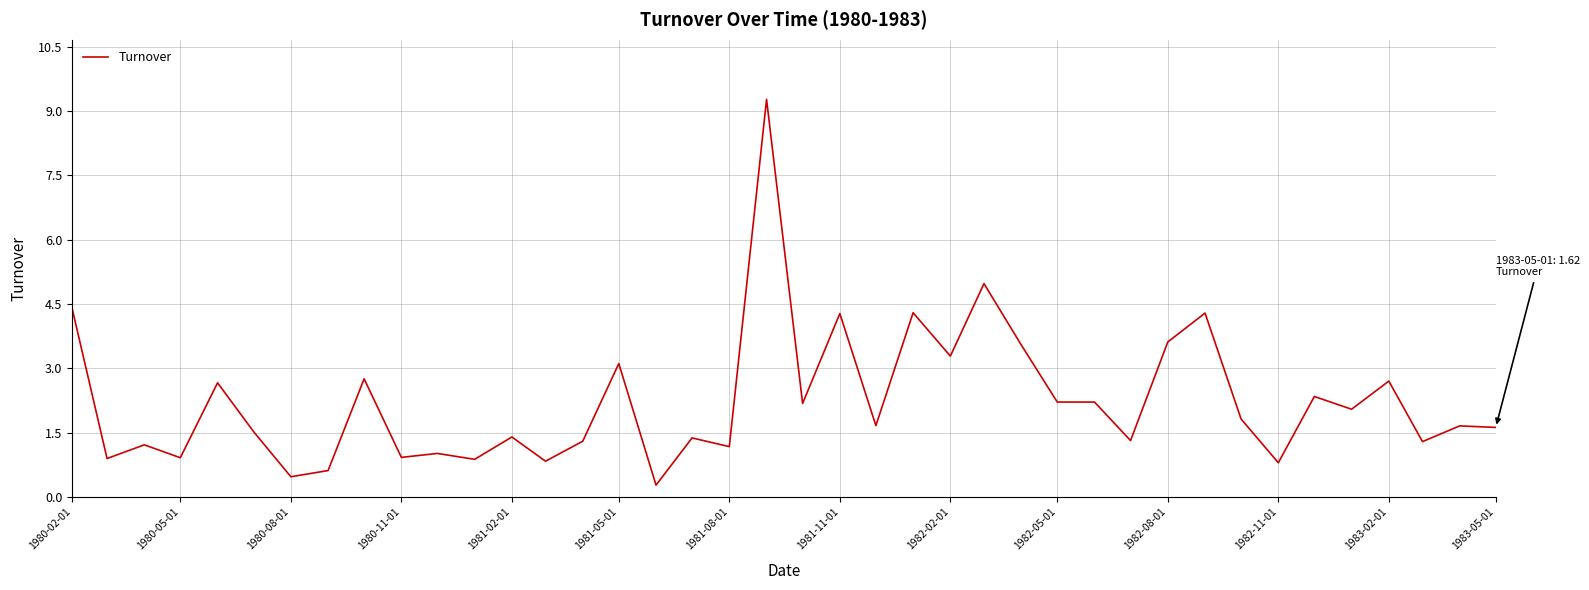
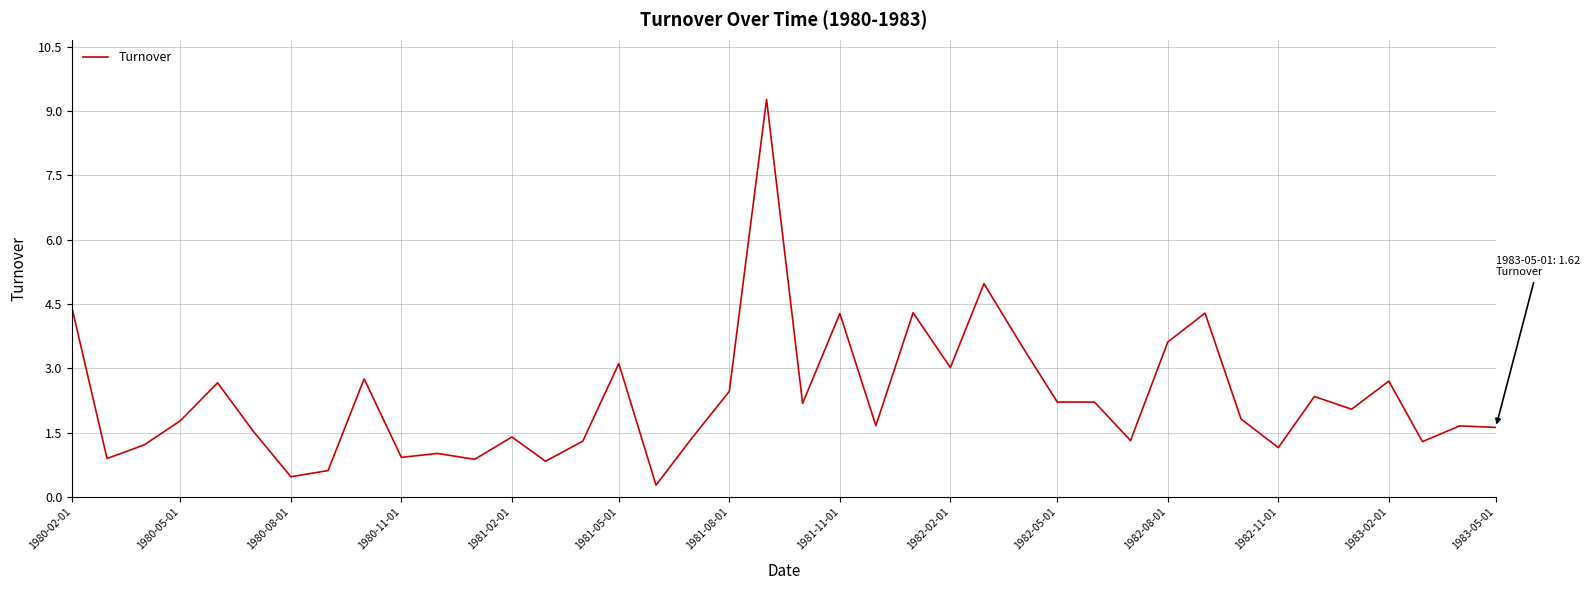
1980-05-01: 0.9 -> 1.8
1981-08-01: 1.2 -> 2.5
1982-02-01: 3.3 -> 3.0
1982-11-01: 0.8 -> 1.2
